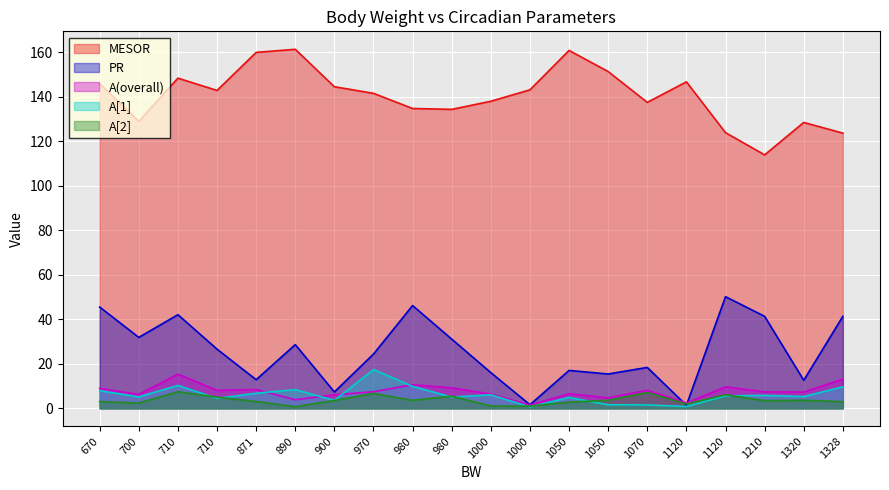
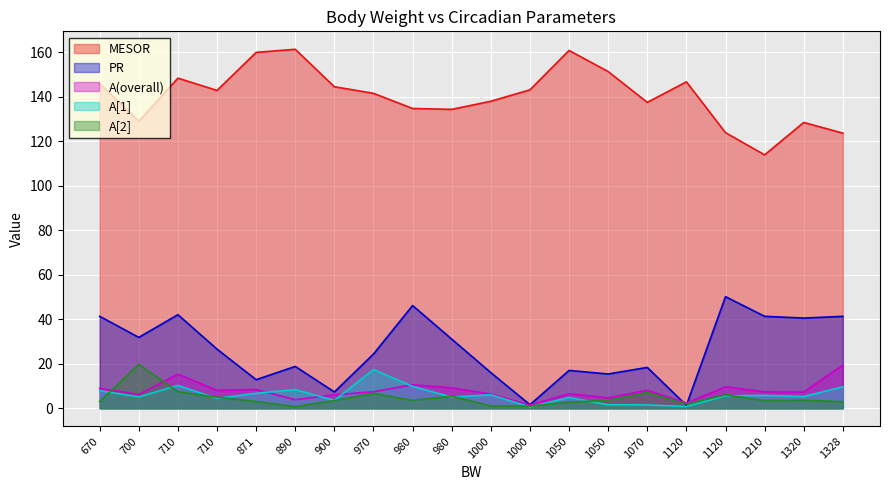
PR, 670: 45 -> 41
A[2], 700: 2 -> 20
PR, 890: 29 -> 19
PR, 1320: 13 -> 41
A(overall), 1328: 13 -> 19
